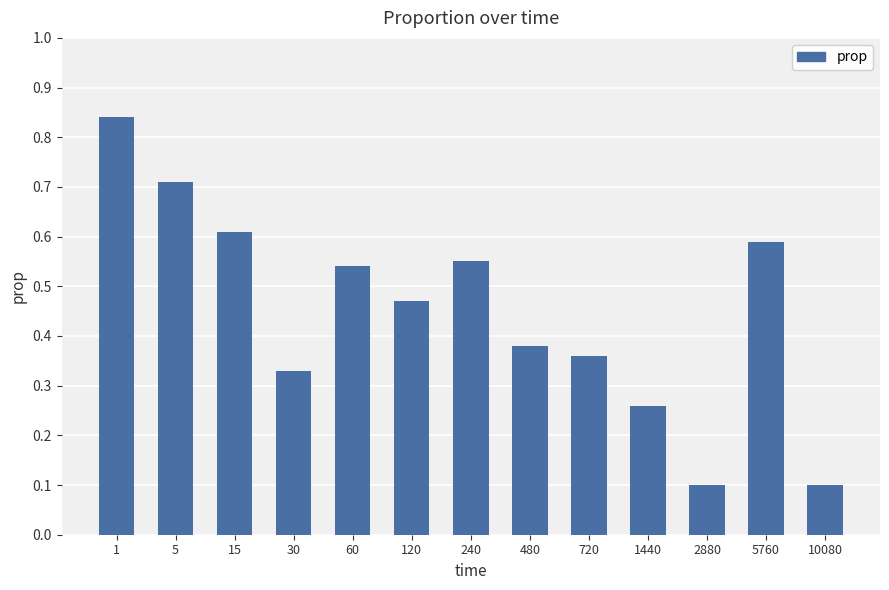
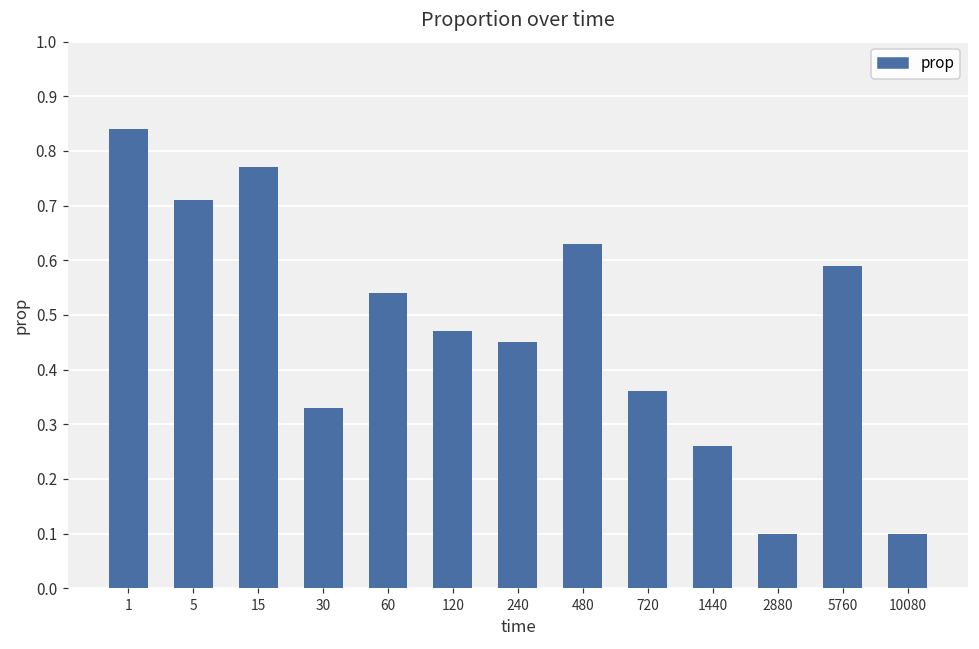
15: 0.61 -> 0.77
240: 0.55 -> 0.45
480: 0.38 -> 0.63
